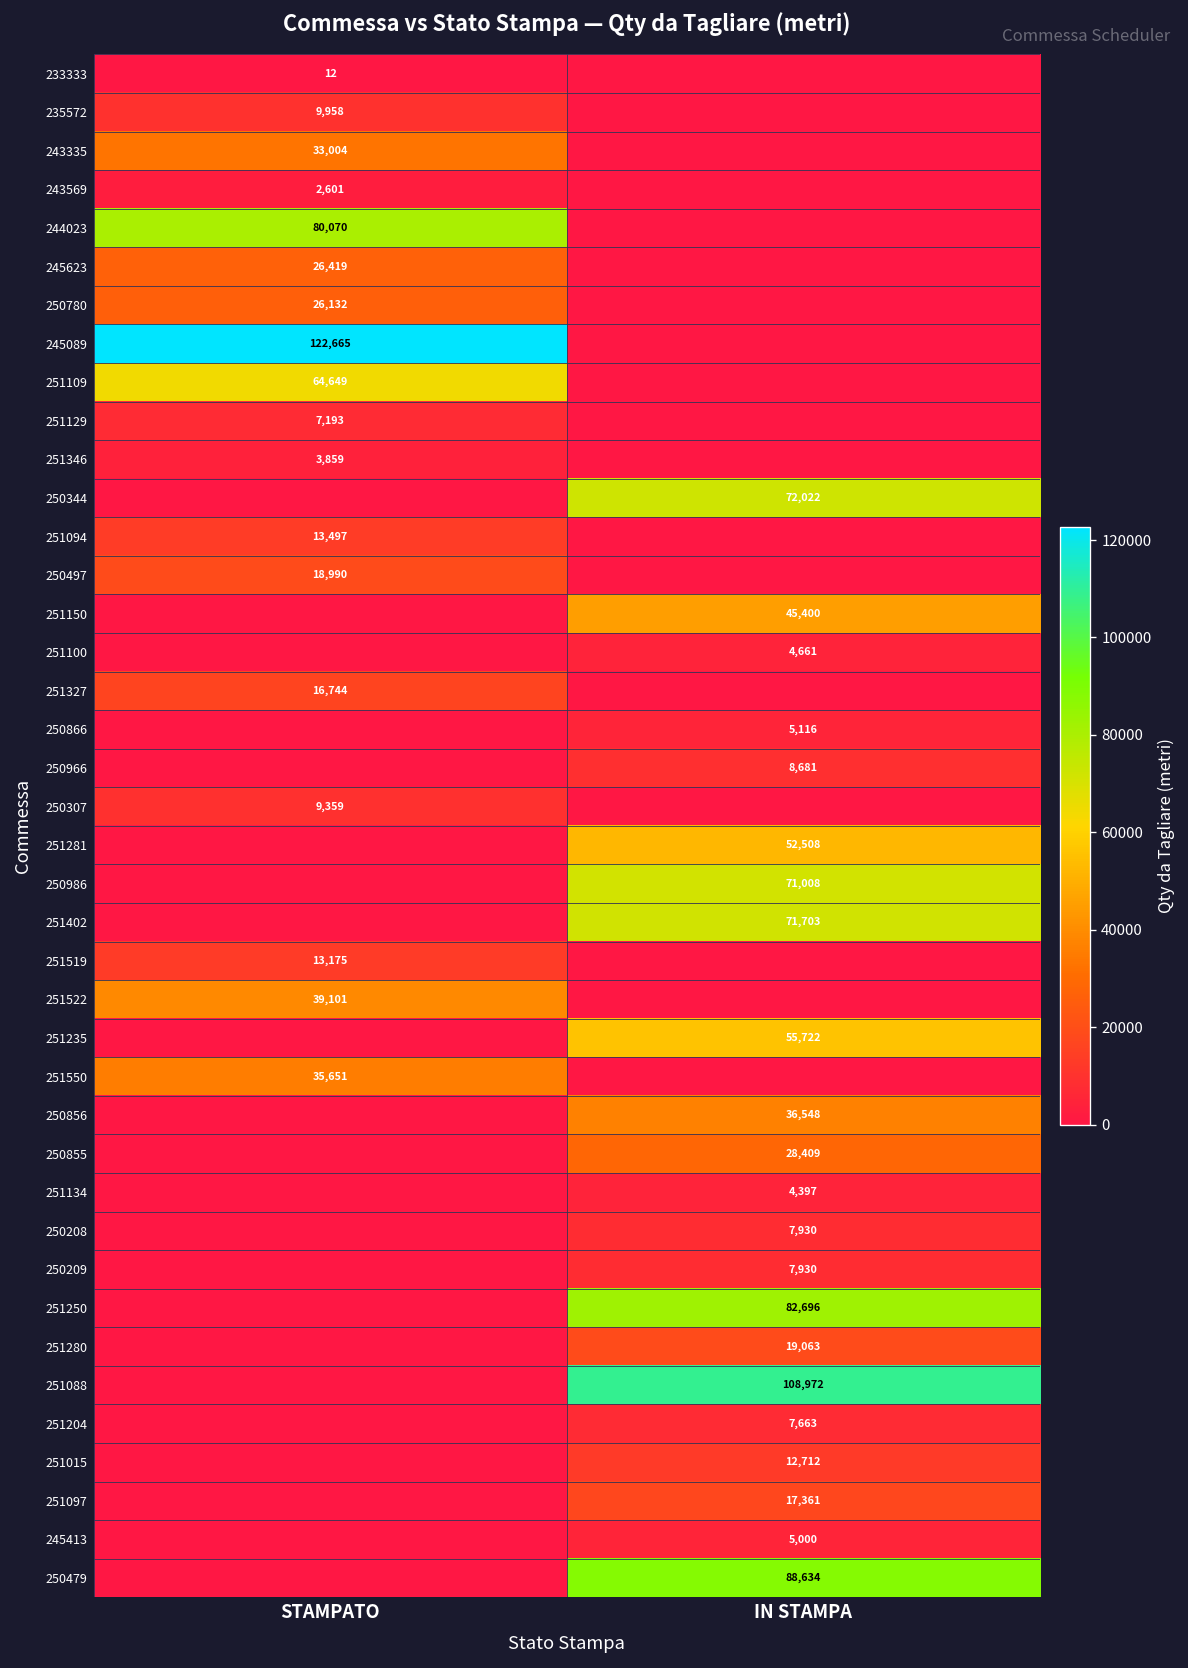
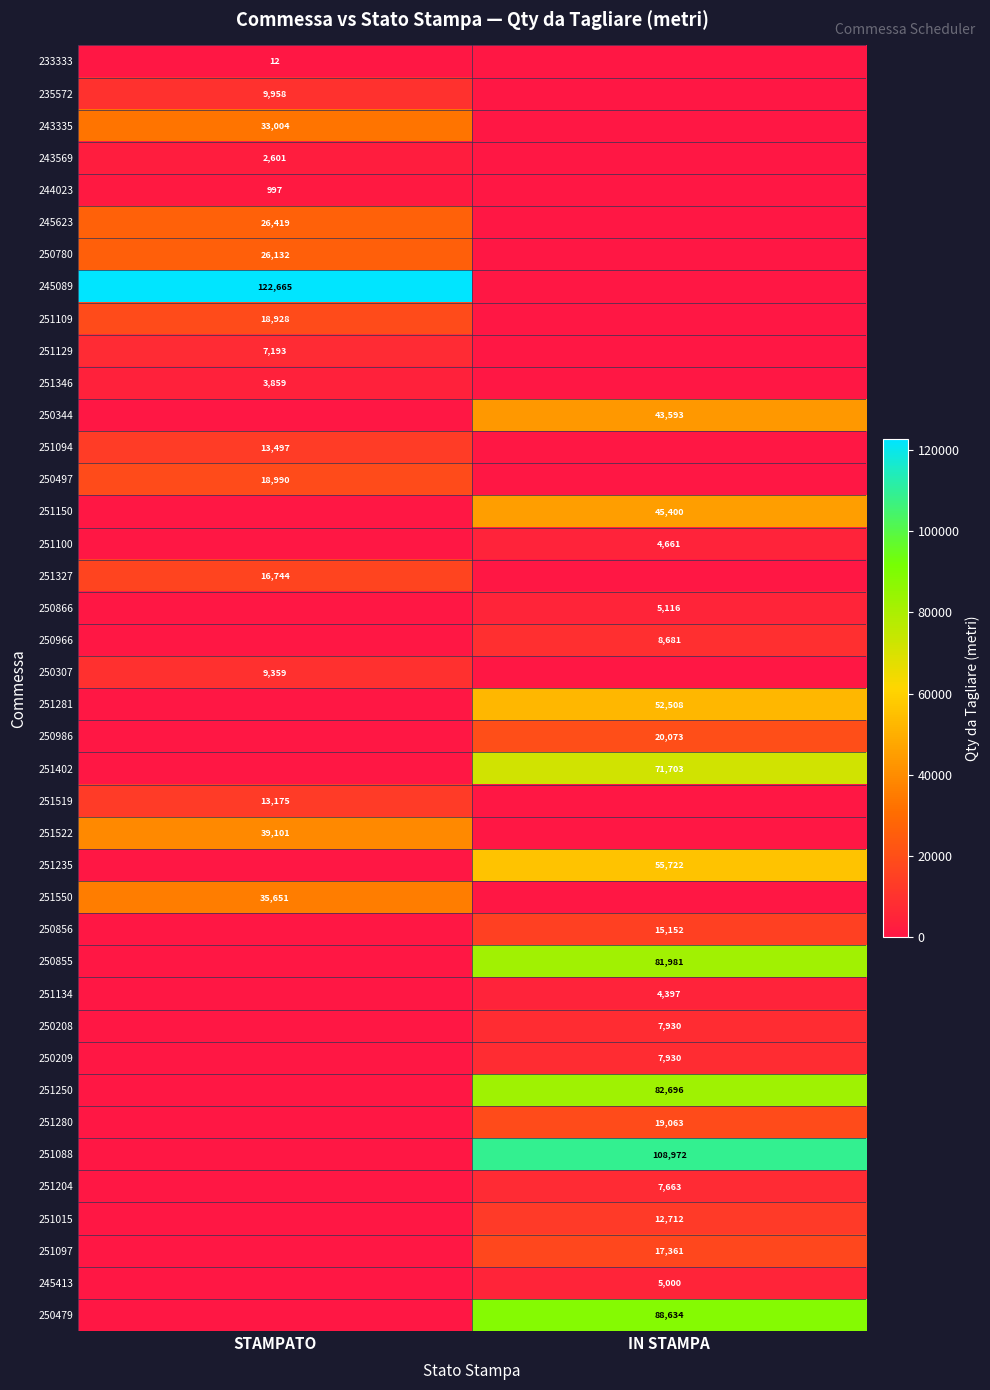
244023, STAMPATO: 80,070 -> 997
251109, STAMPATO: 64,649 -> 18,928
250344, IN STAMPA: 72,022 -> 43,593
250986, IN STAMPA: 71,008 -> 20,073
250856, IN STAMPA: 36,548 -> 15,152
250855, IN STAMPA: 28,409 -> 81,981
